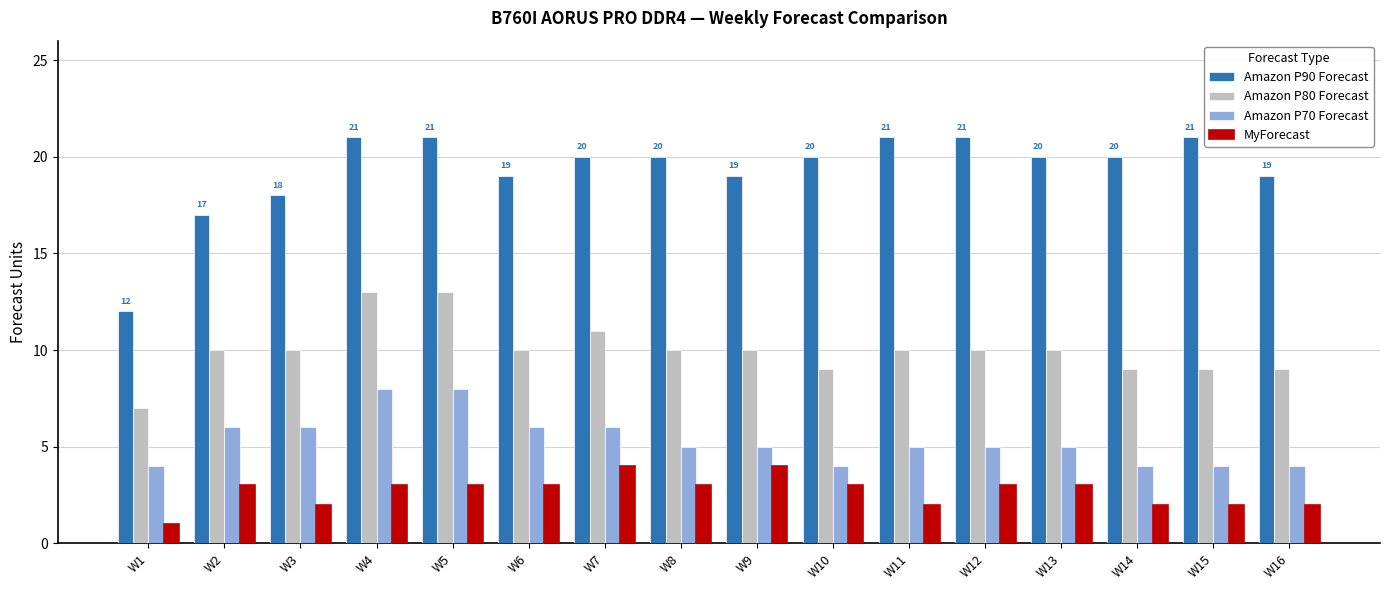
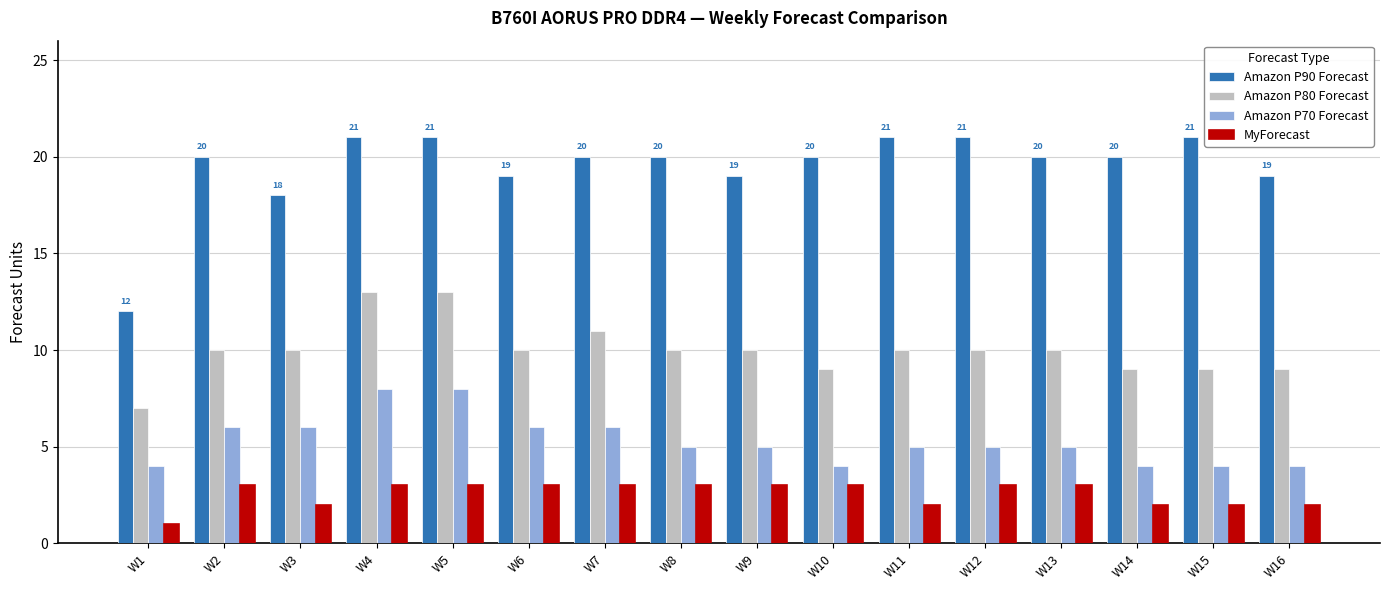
Amazon P90 Forecast, W2: 17 -> 20
MyForecast, W7: 4 -> 3
MyForecast, W9: 4 -> 3
